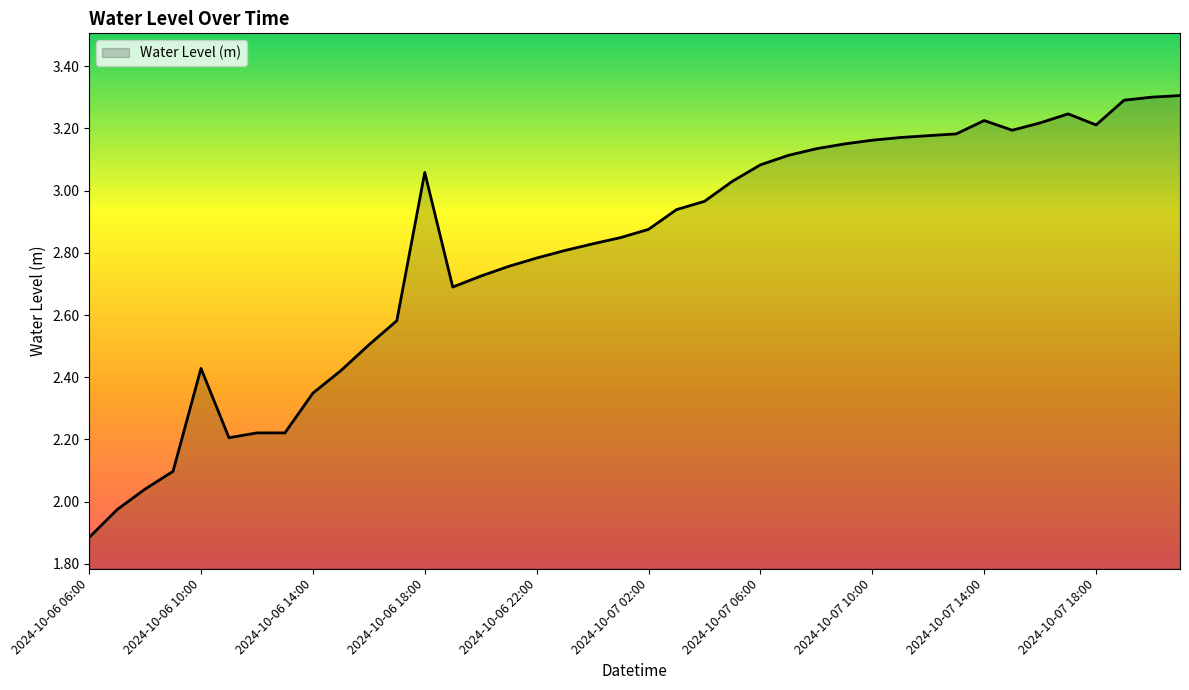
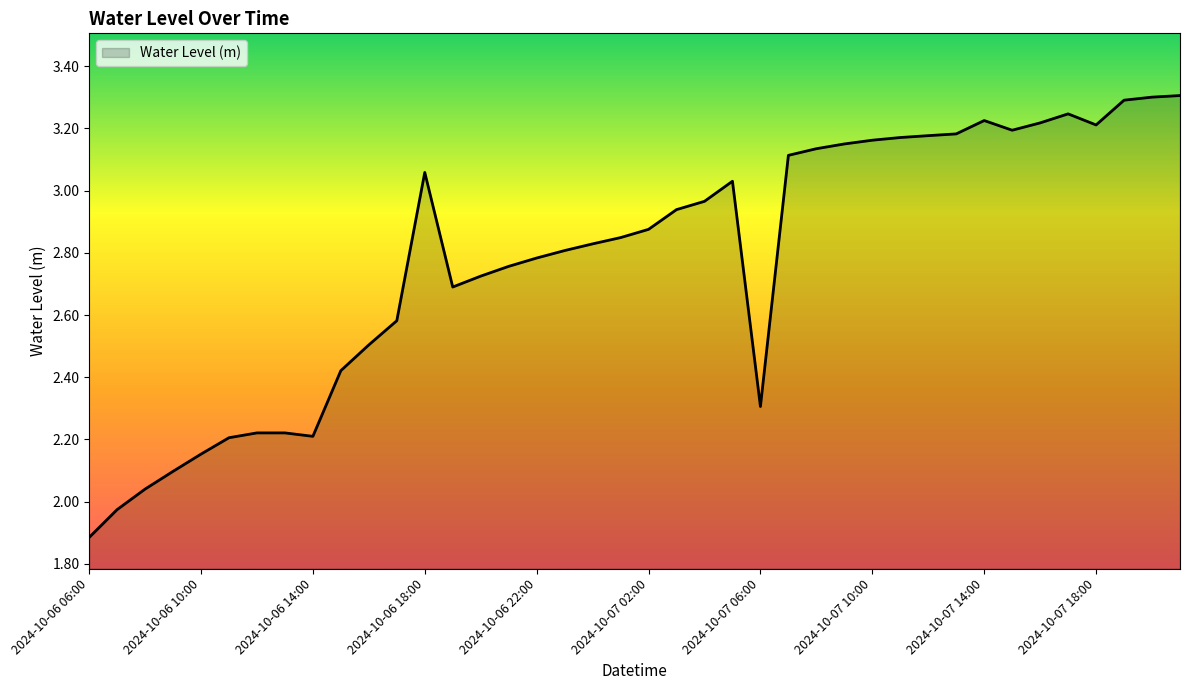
2024-10-06 10:00: 2.43 -> 2.15
2024-10-06 14:00: 2.35 -> 2.21
2024-10-07 06:00: 3.08 -> 2.31
